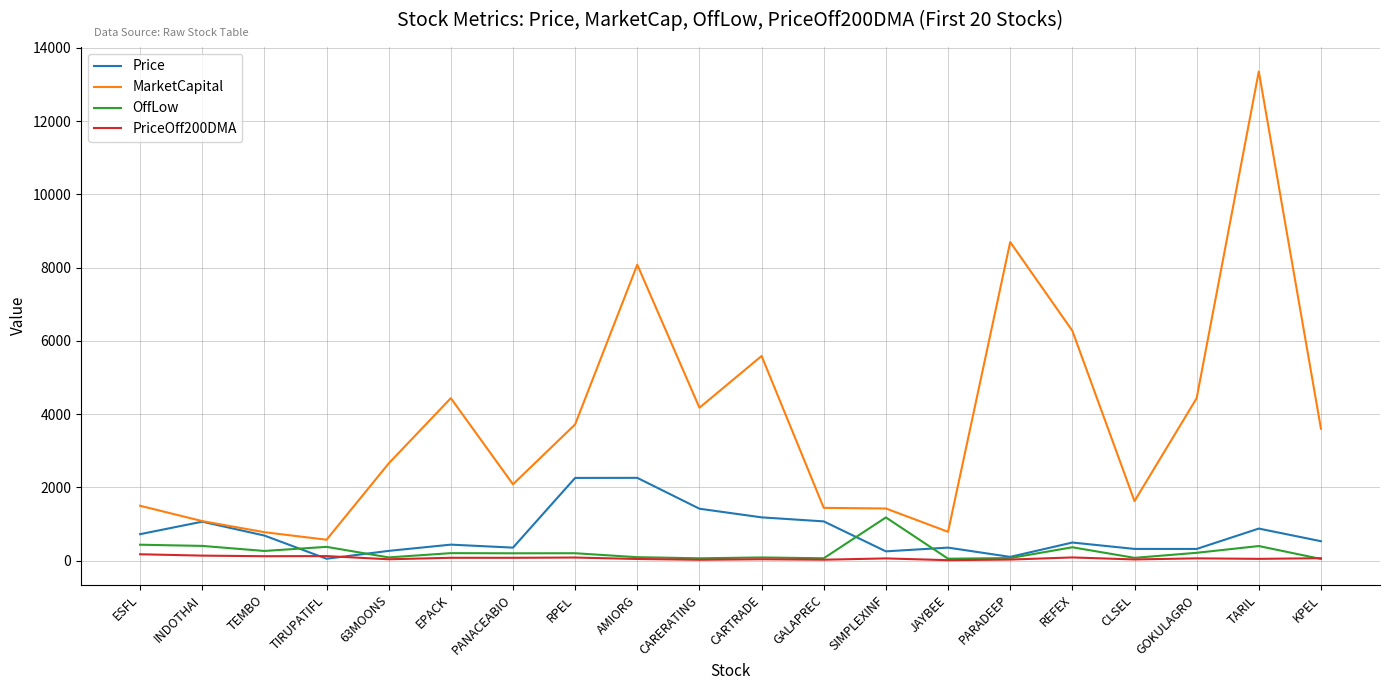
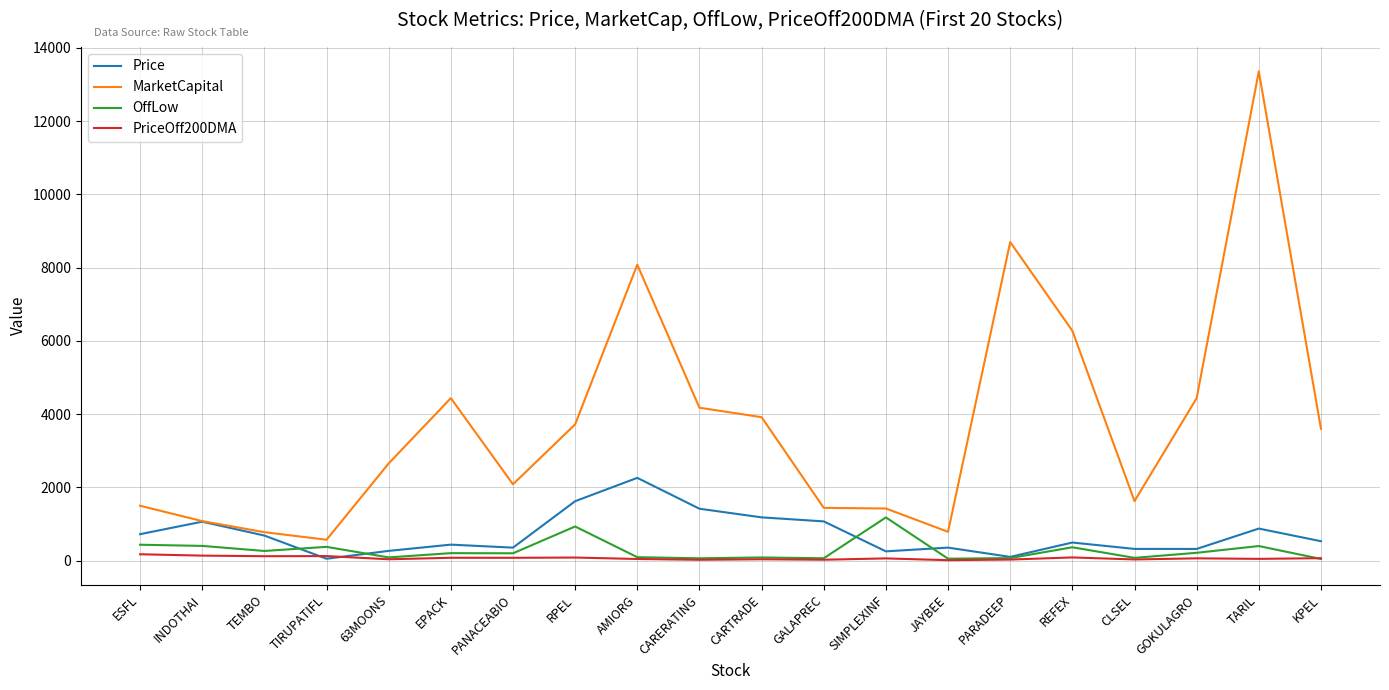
Price, RPEL: 2300 -> 1600
OffLow, RPEL: 200 -> 900
MarketCapital, CARTRADE: 5600 -> 3900
